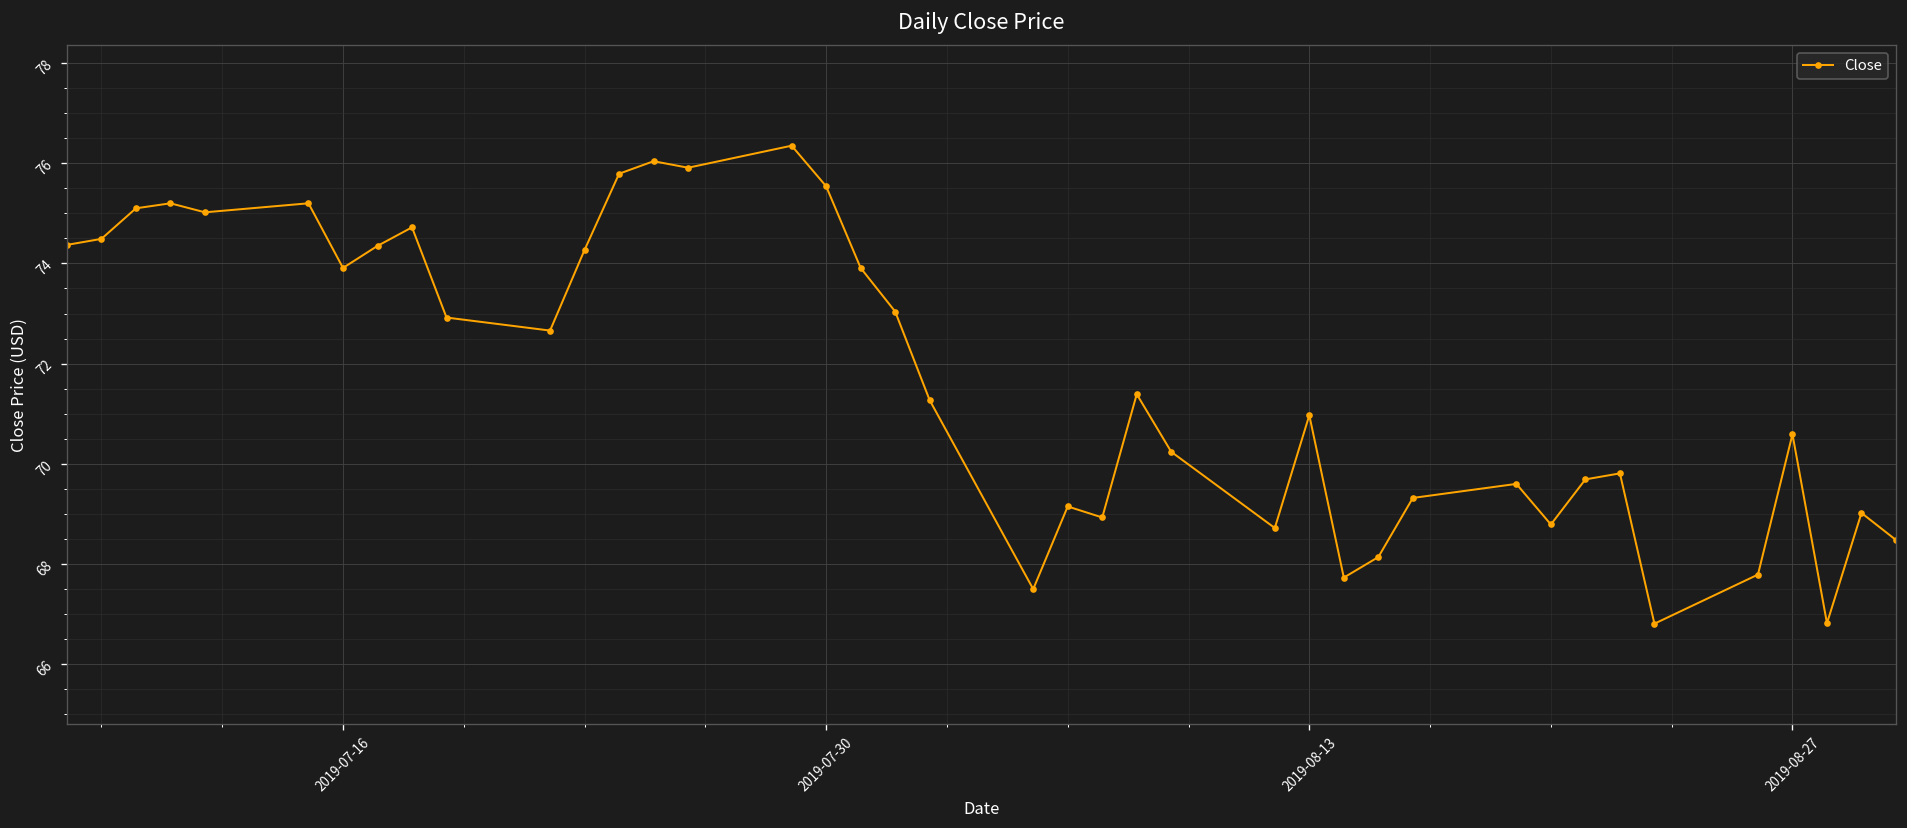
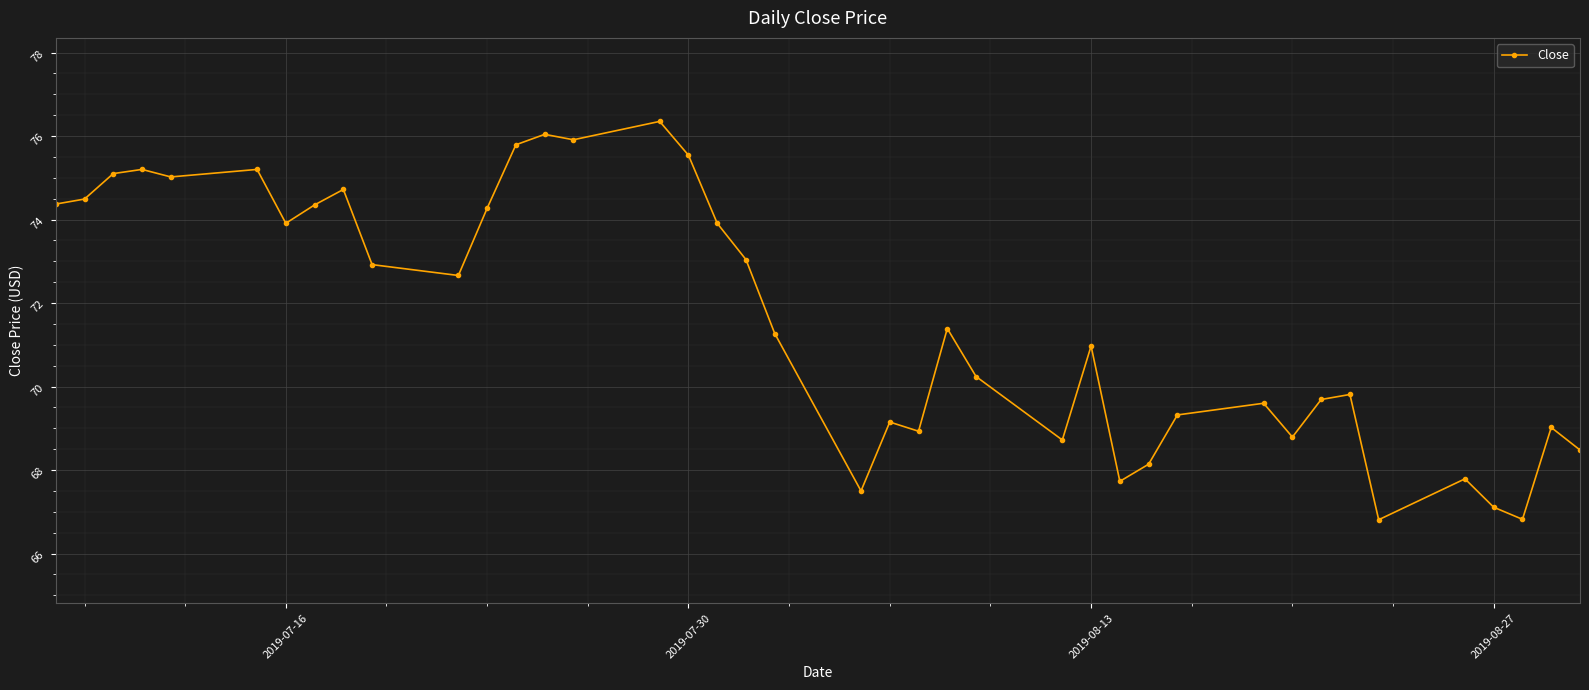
2019-08-27: 70.6 -> 67.1
